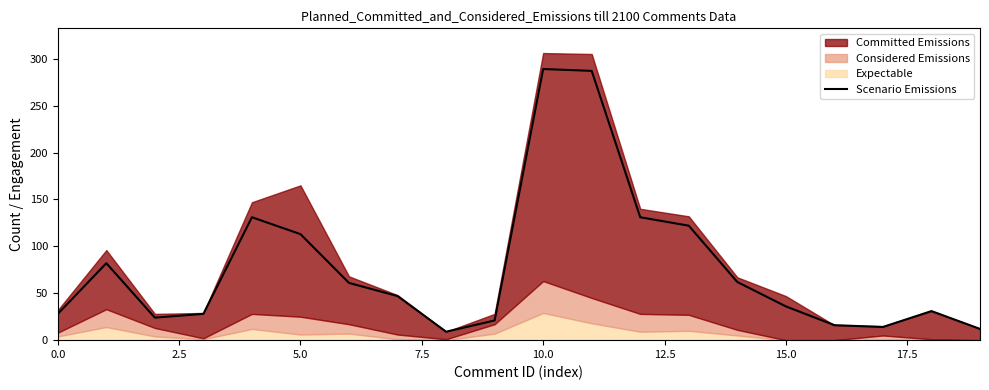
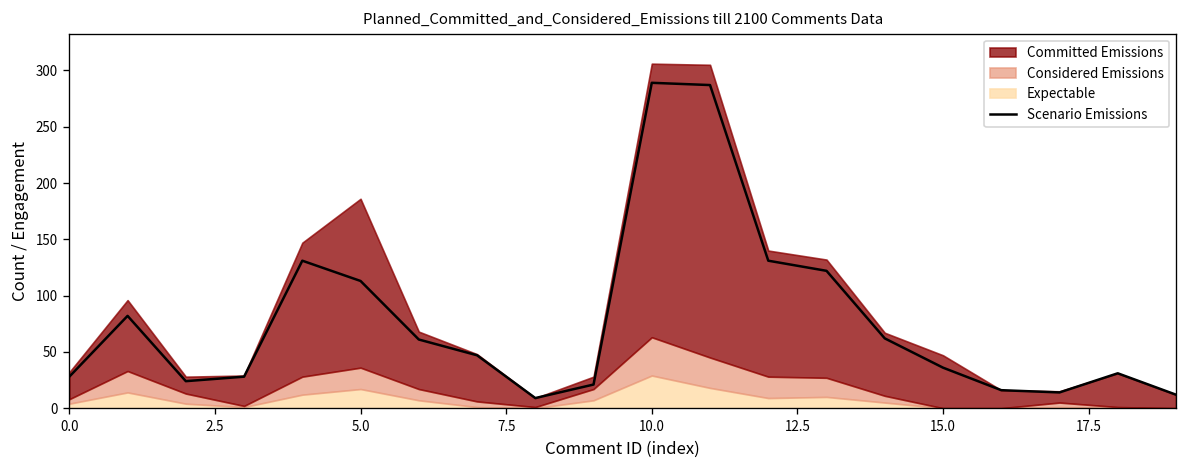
Expectable, 5.0: 10 -> 20
Committed Emissions, 5.0: 140 -> 150
